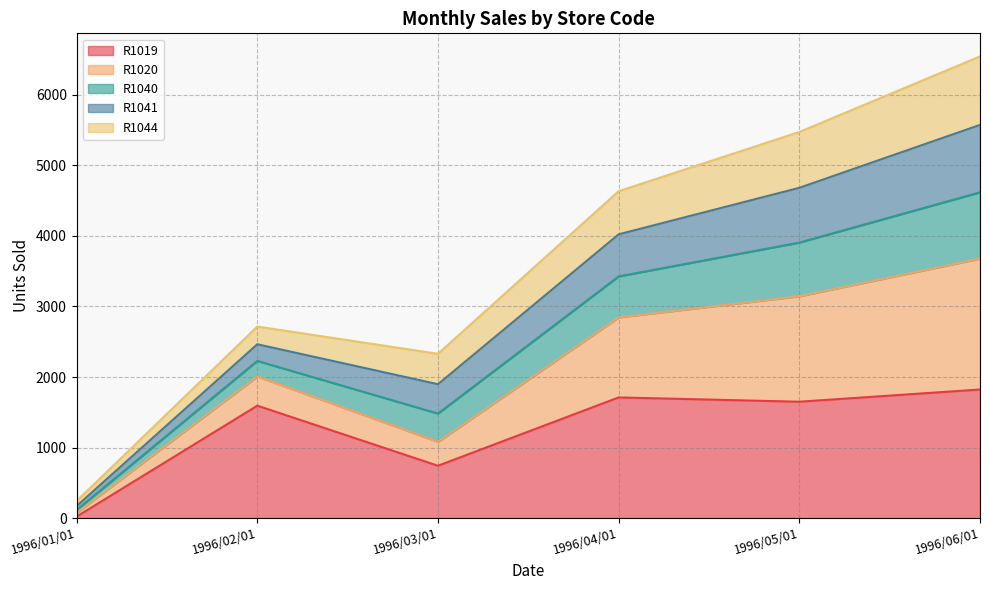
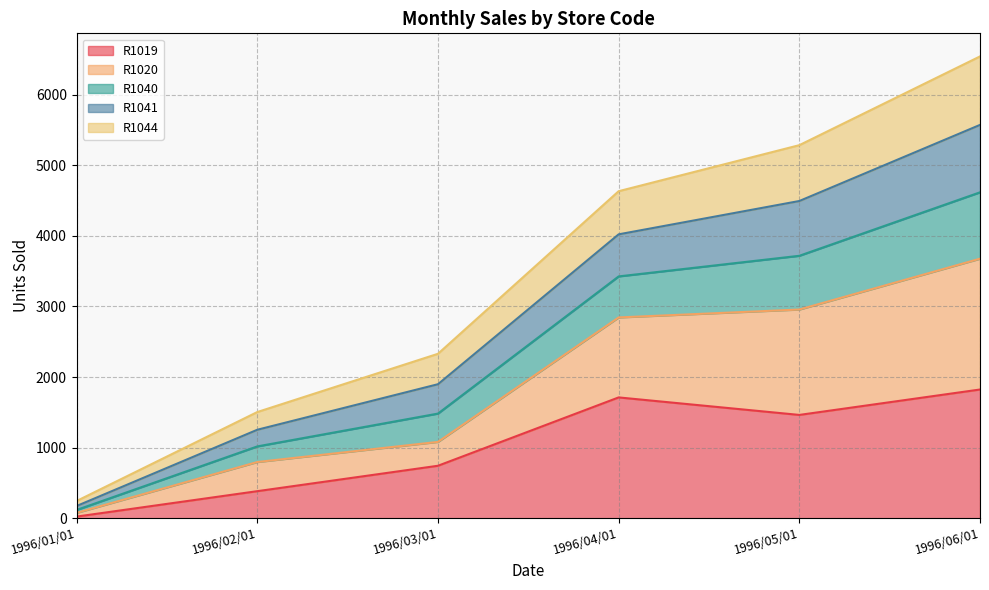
R1019, 1996/02/01: 1600 -> 400
R1019, 1996/05/01: 1700 -> 1500
